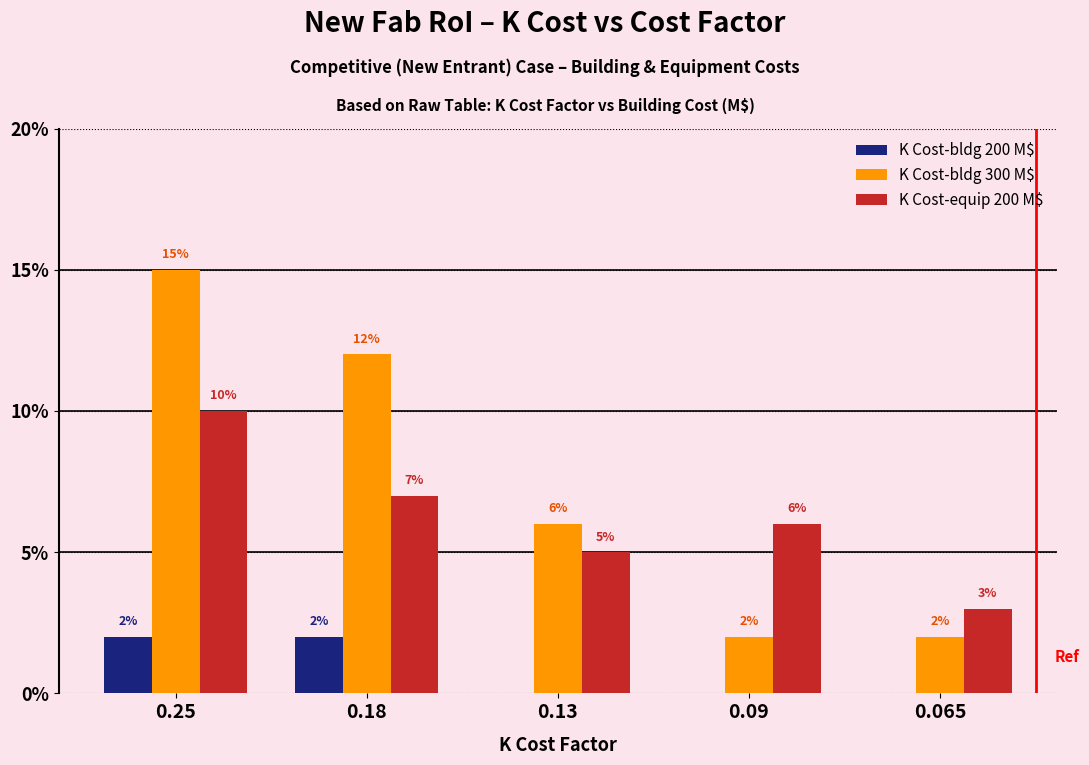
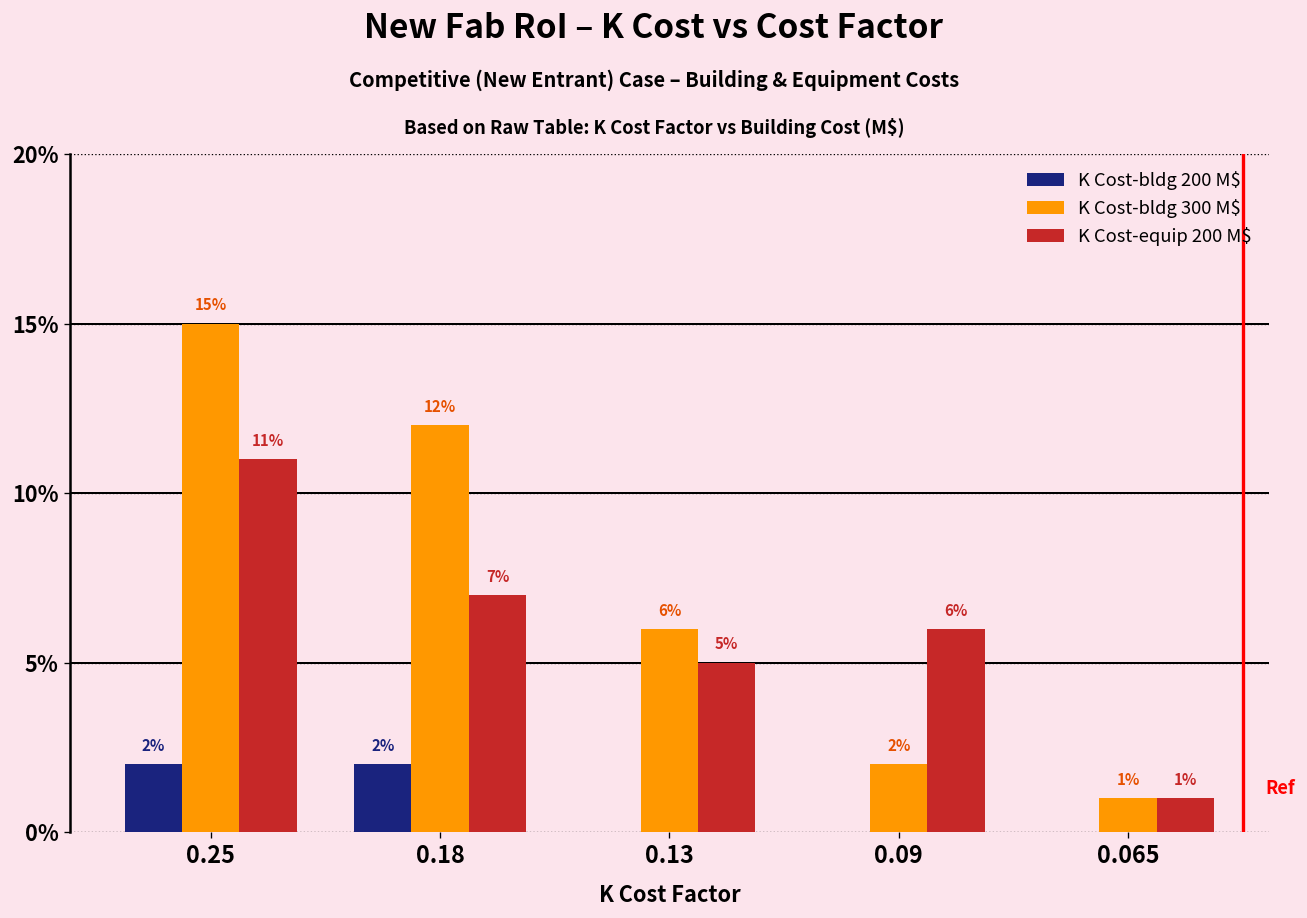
K Cost-equip 200 M$, 0.25: 10% -> 11%
K Cost-bldg 300 M$, 0.065: 2% -> 1%
K Cost-equip 200 M$, 0.065: 3% -> 1%
